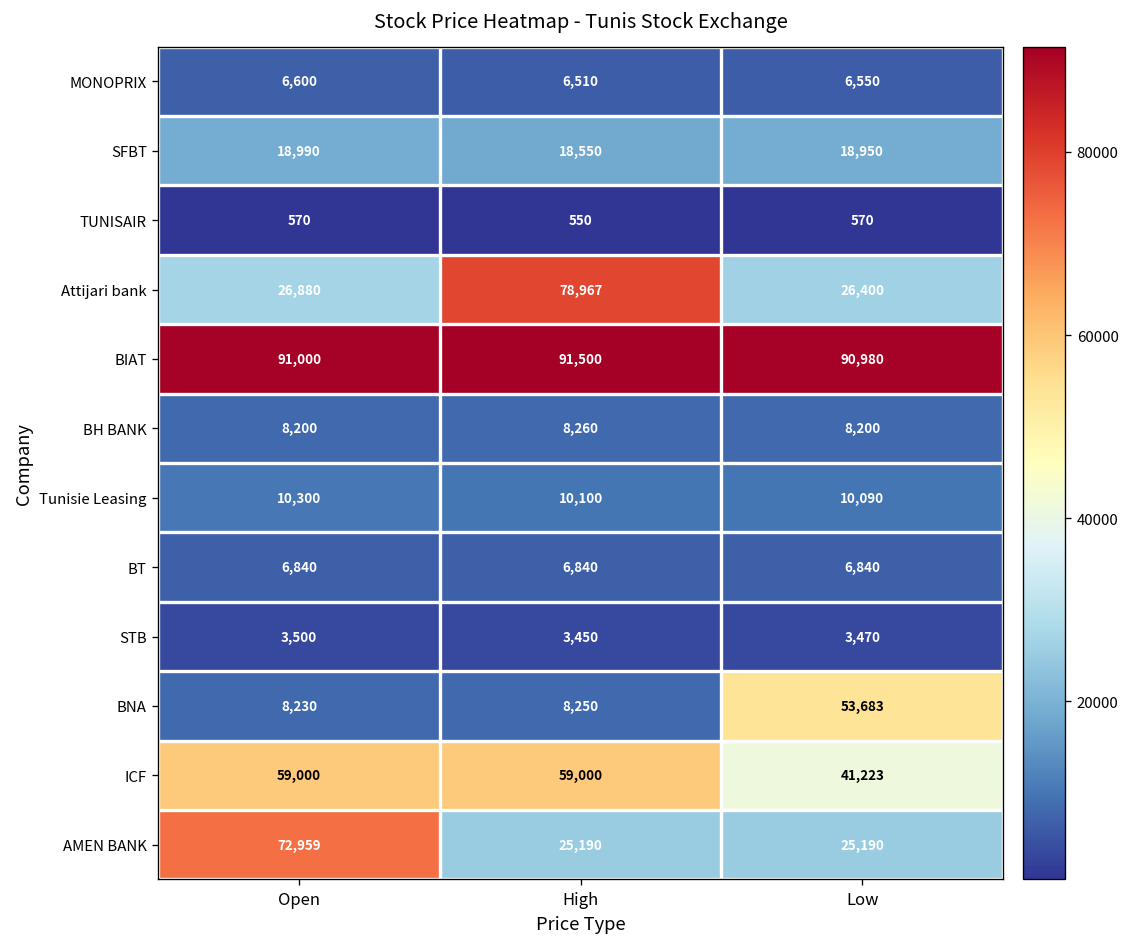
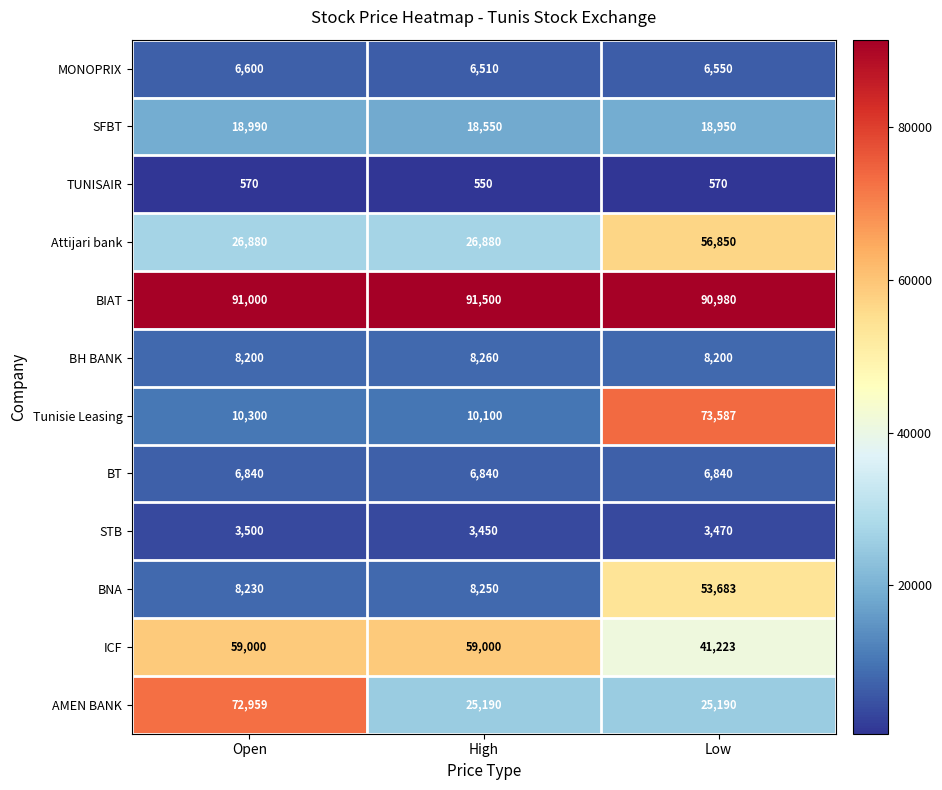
Attijari bank, High: 78,967 -> 26,880
Attijari bank, Low: 26,400 -> 56,850
Tunisie Leasing, Low: 10,090 -> 73,587
